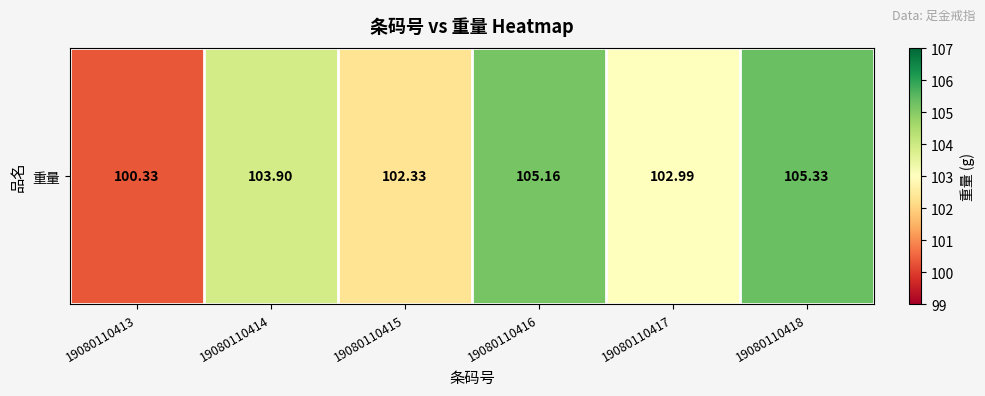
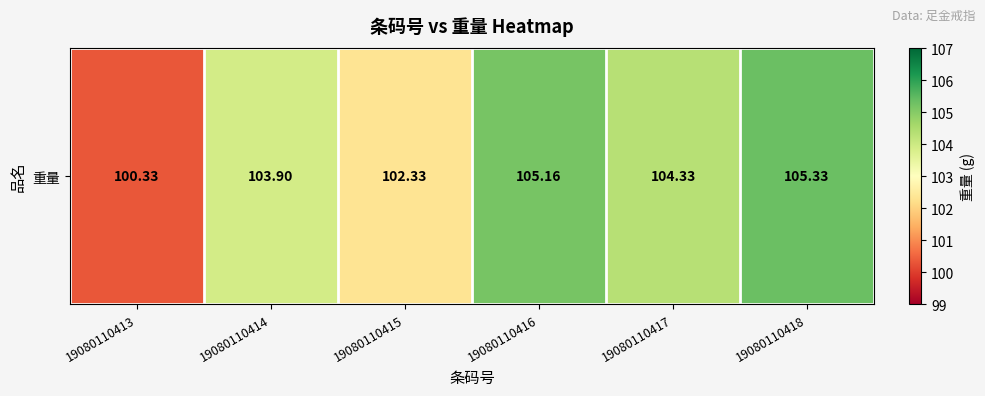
重量, 19080110417: 102.99 -> 104.33
